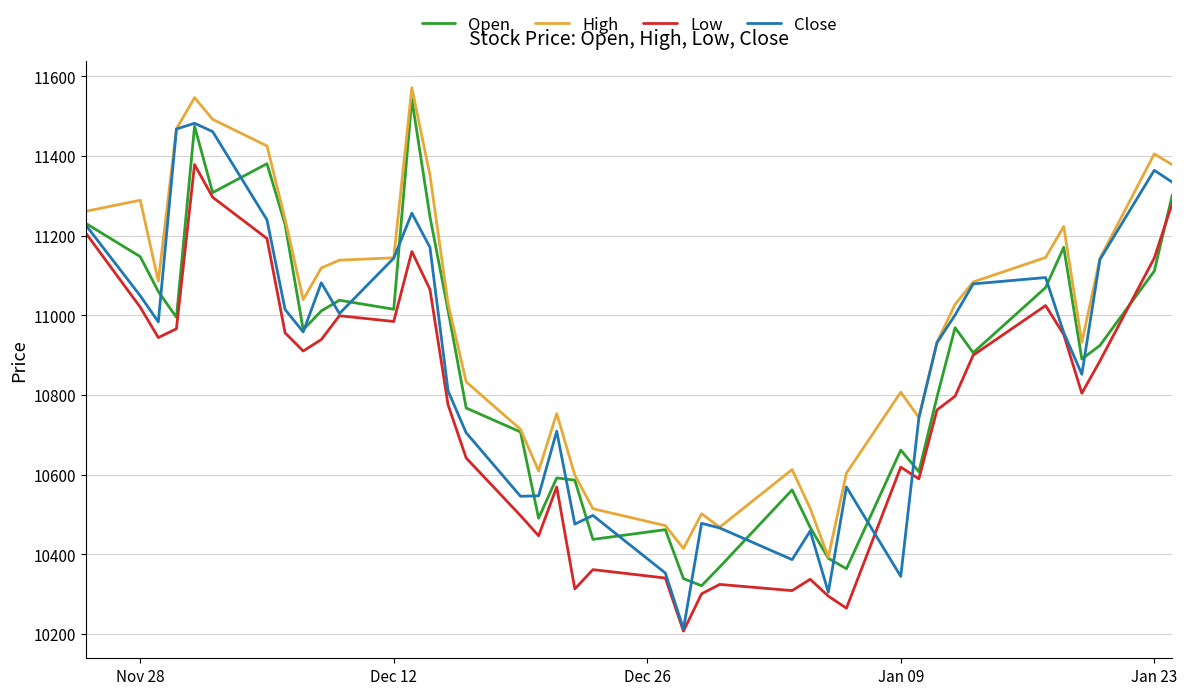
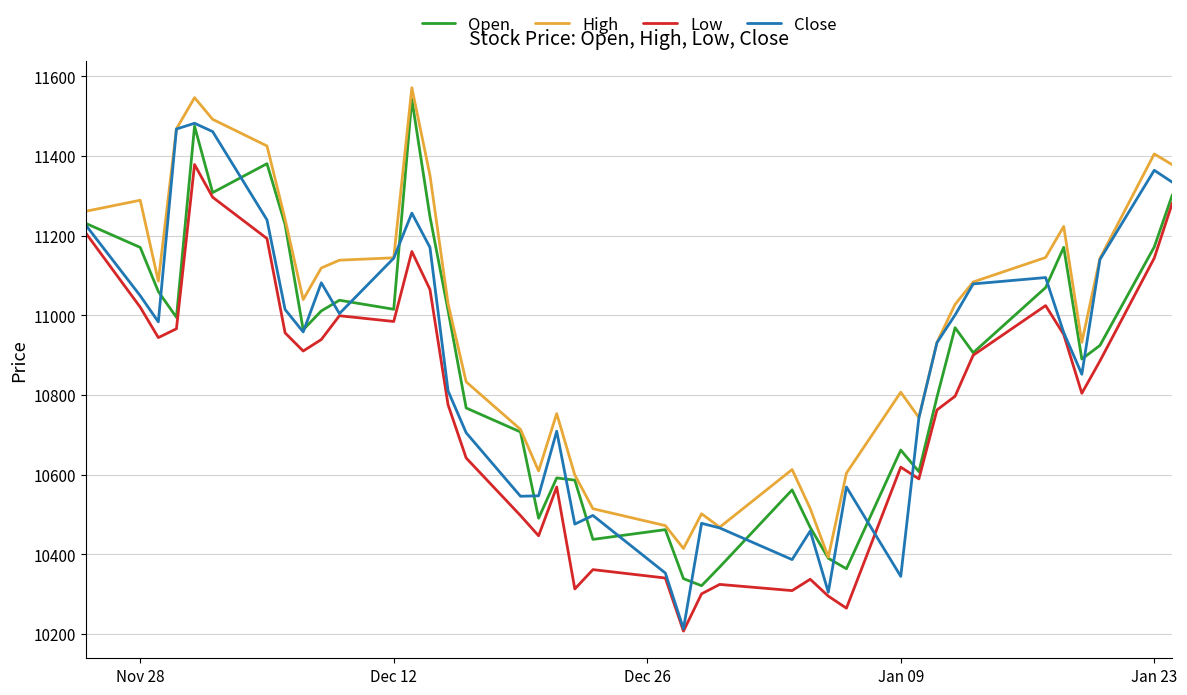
Open, Nov 28: 11150 -> 11170
Open, Jan 23: 11110 -> 11170
